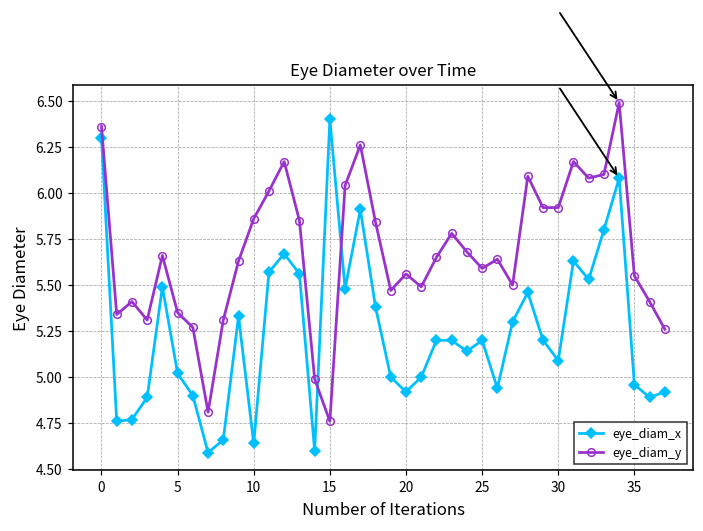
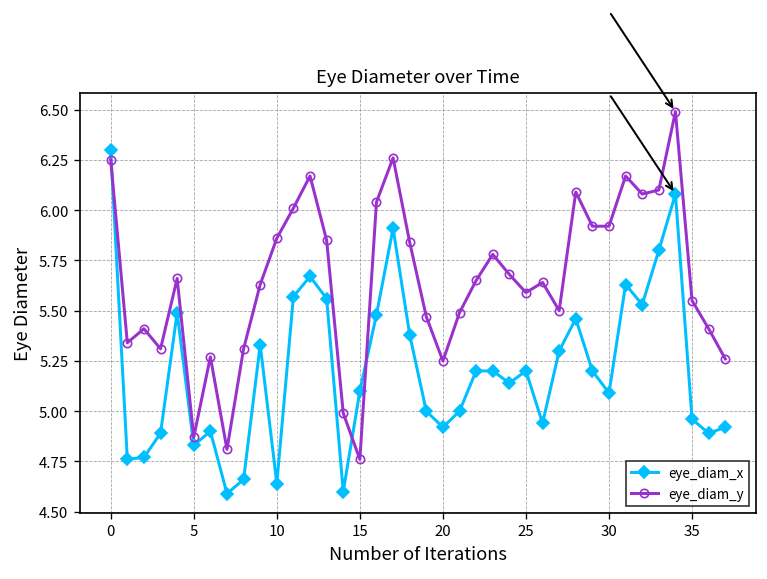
eye_diam_y, 0: 6.36 -> 6.25
eye_diam_x, 5: 5.02 -> 4.83
eye_diam_y, 5: 5.35 -> 4.87
eye_diam_x, 15: 6.4 -> 5.1
eye_diam_y, 20: 5.56 -> 5.25
